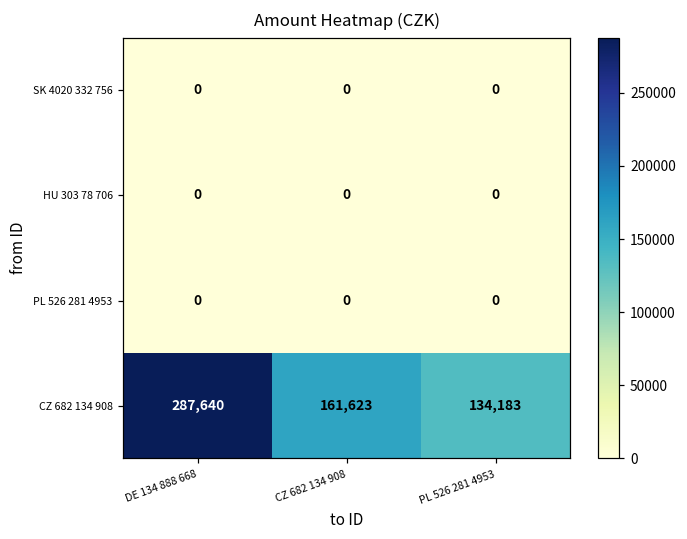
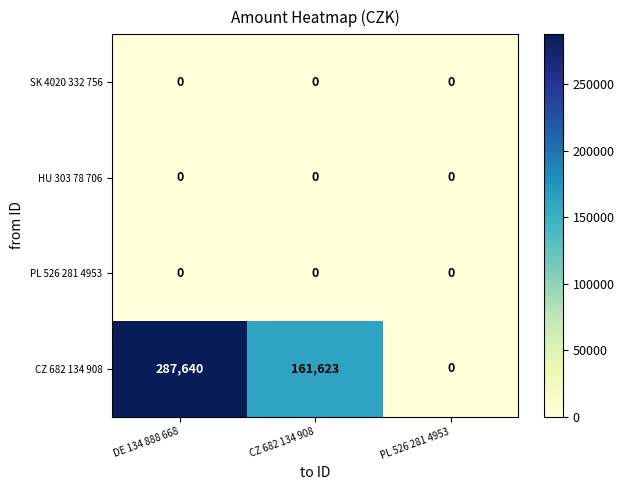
CZ 682 134 908, PL 526 281 4953: 134,183 -> 0
